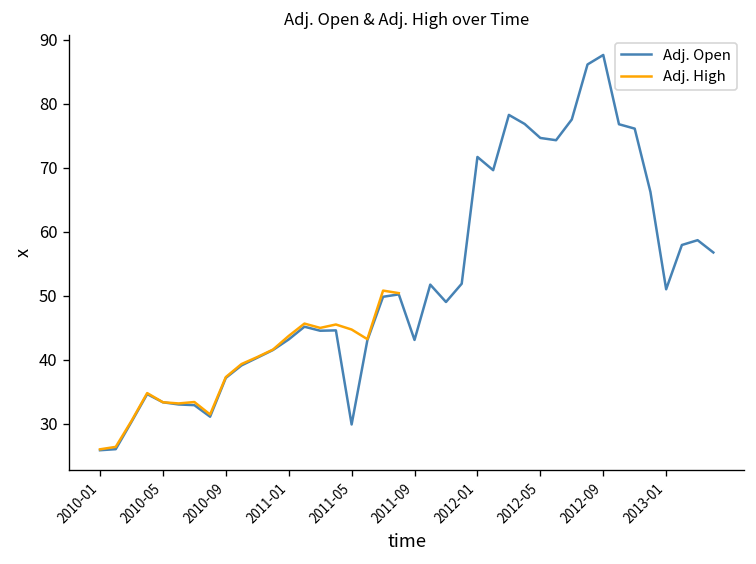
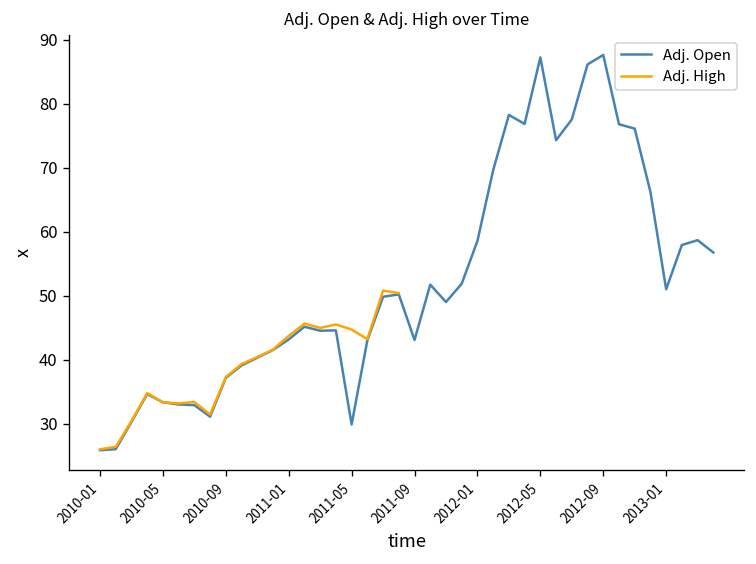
Adj. Open, 2012-01: 72 -> 59
Adj. Open, 2012-05: 75 -> 87
